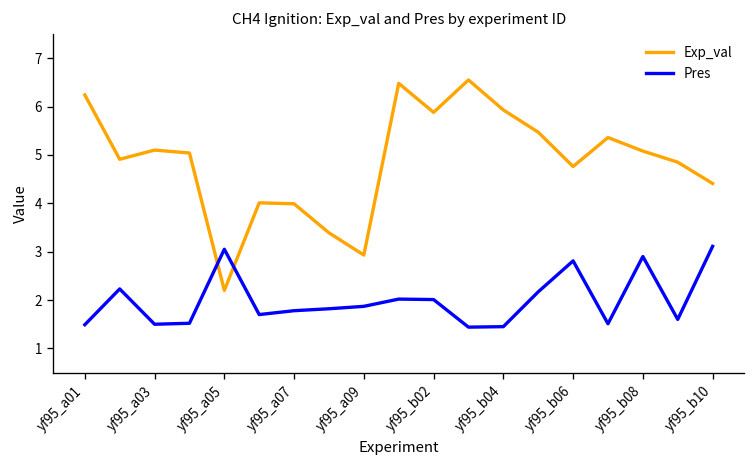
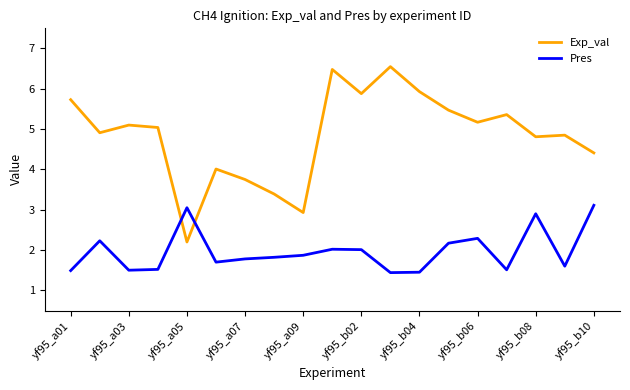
Exp_val, yf95_a01: 6.2 -> 5.7
Exp_val, yf95_a07: 4.0 -> 3.8
Exp_val, yf95_b06: 4.8 -> 5.2
Pres, yf95_b06: 2.8 -> 2.3
Exp_val, yf95_b08: 5.1 -> 4.8
